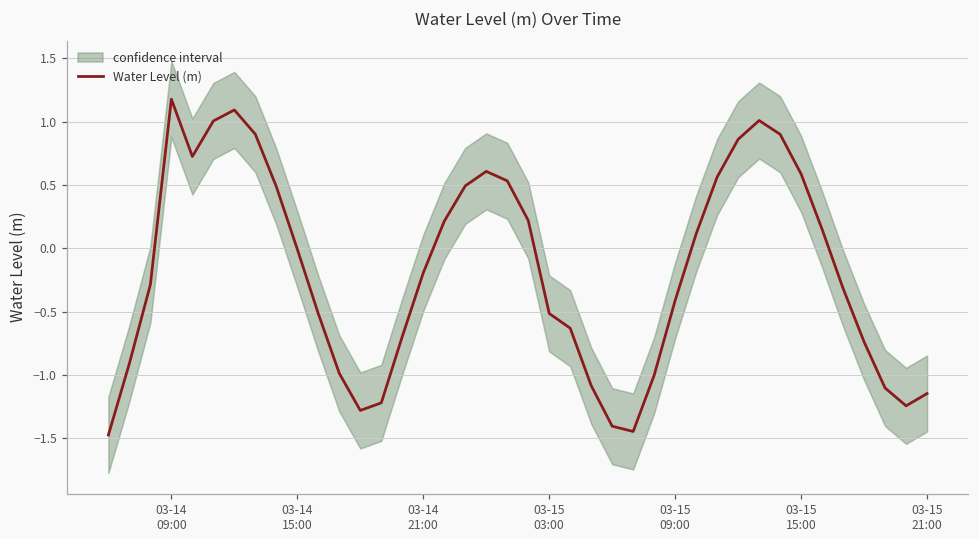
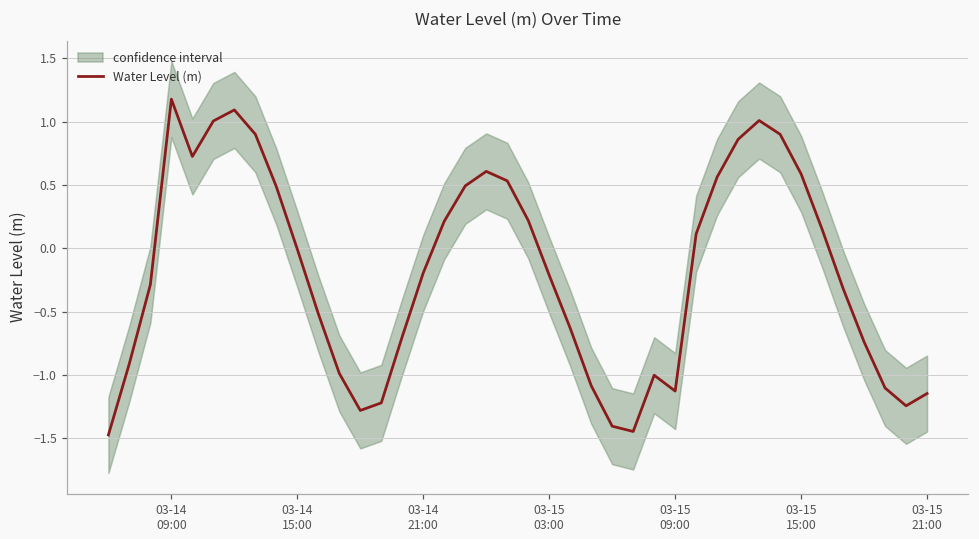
Water Level (m), 03-15 03:00: -0.51 -> -0.21
Water Level (m), 03-15 09:00: -0.41 -> -1.13
